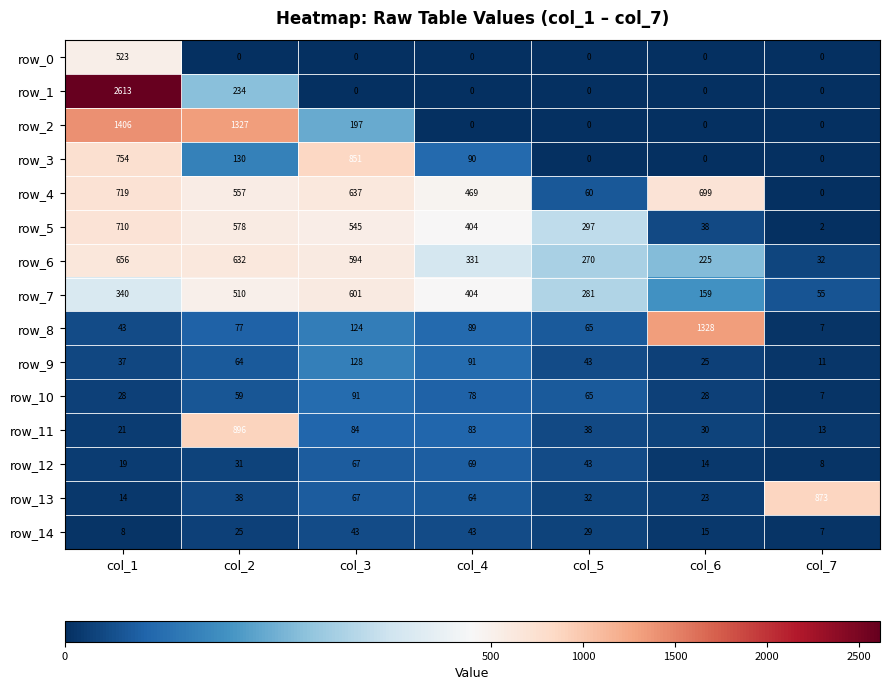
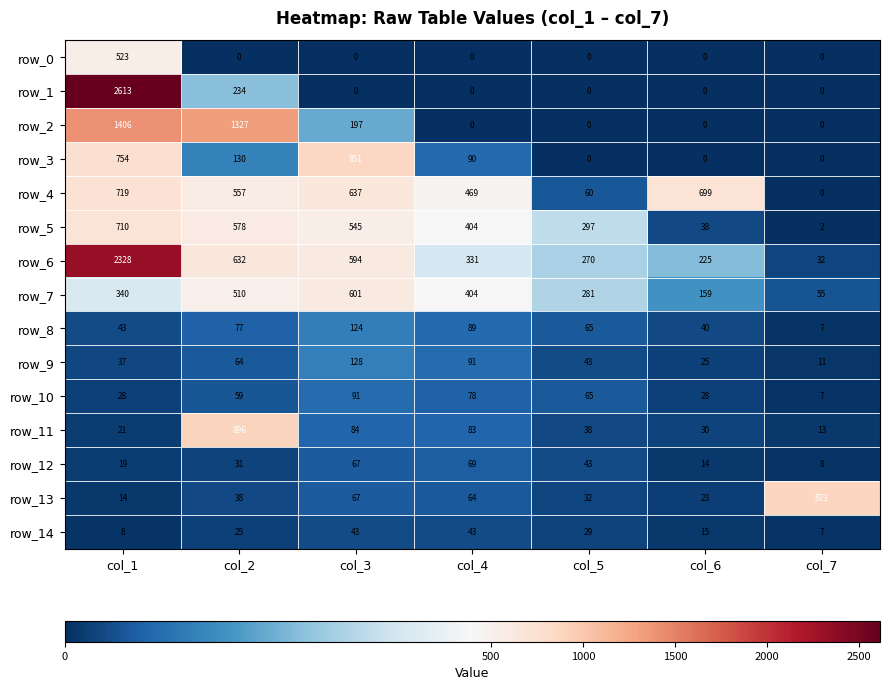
row_6, col_1: 656 -> 2328
row_8, col_6: 1328 -> 40
